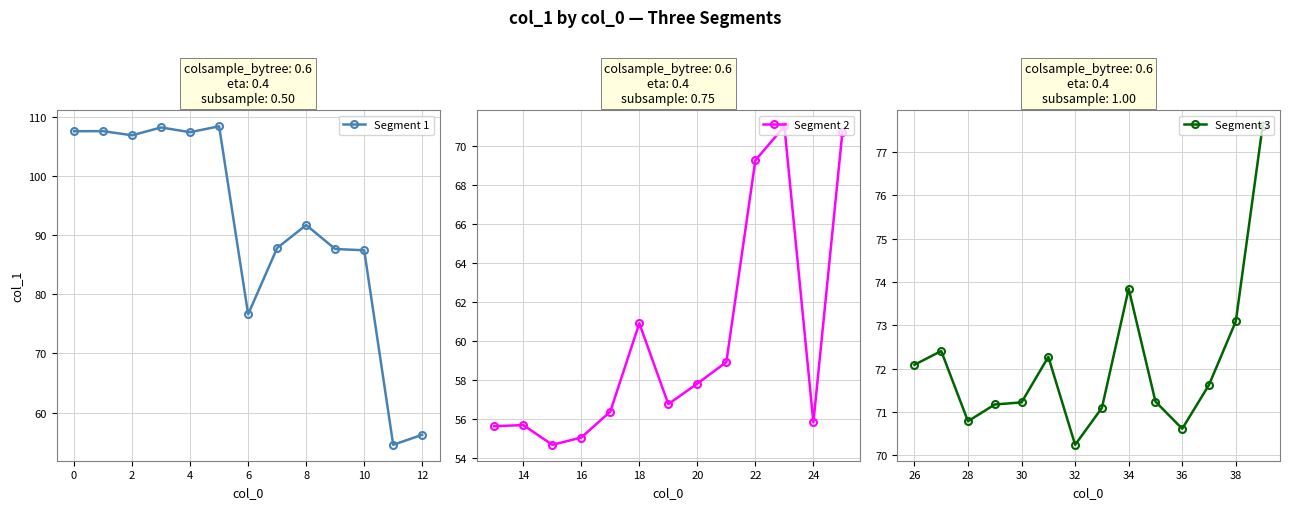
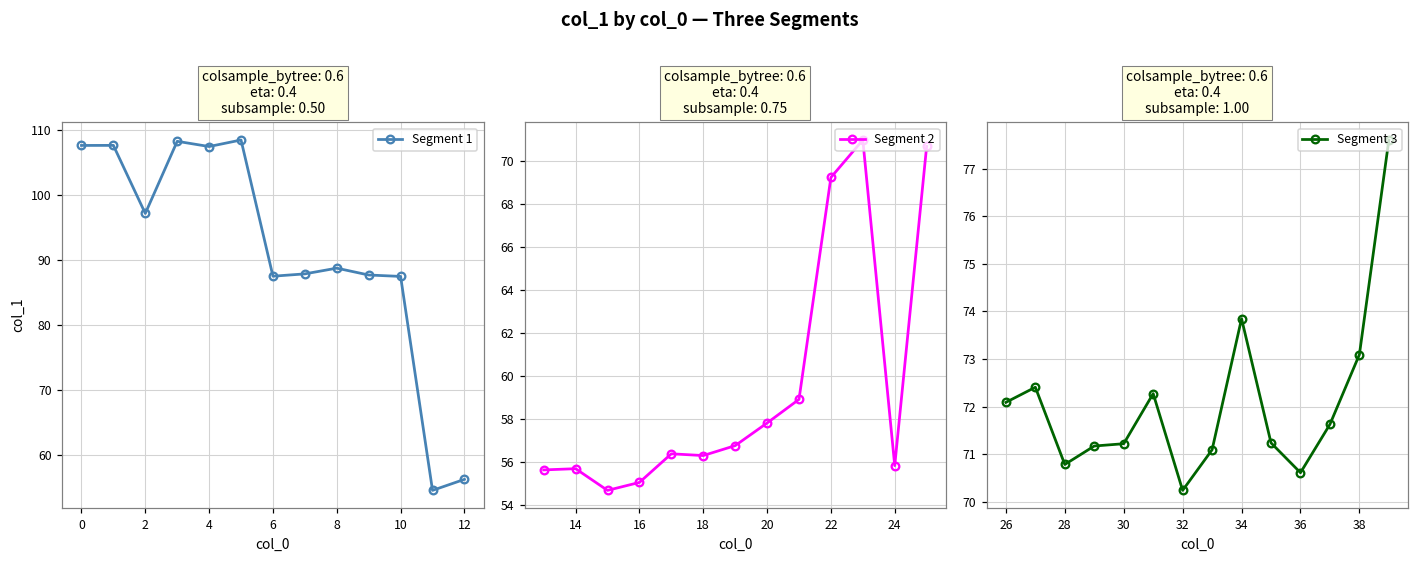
colsample_bytree: 0.6 eta: 0.4 subsample: 0.50, 2: 107 -> 97
colsample_bytree: 0.6 eta: 0.4 subsample: 0.50, 6: 77 -> 87
colsample_bytree: 0.6 eta: 0.4 subsample: 0.50, 8: 92 -> 89
colsample_bytree: 0.6 eta: 0.4 subsample: 0.75, 18: 60.9 -> 56.3
